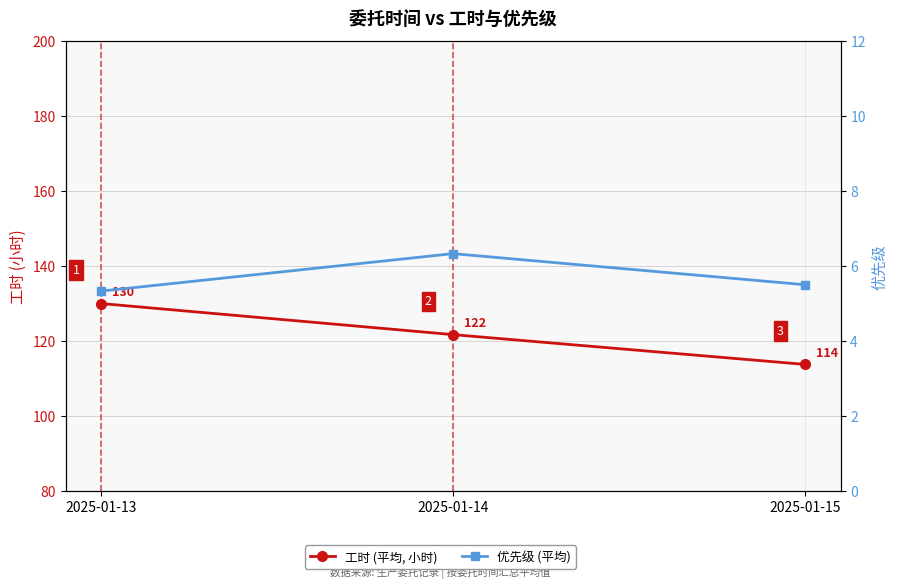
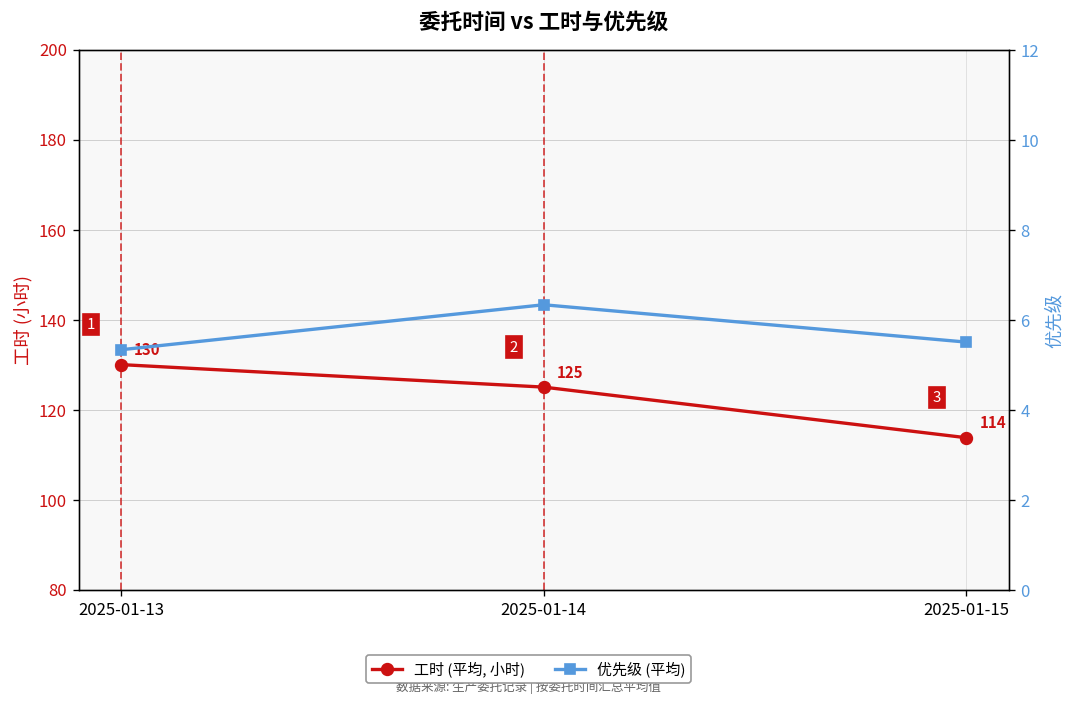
工时 (平均, 小时), 2025-01-14: 122 -> 125
